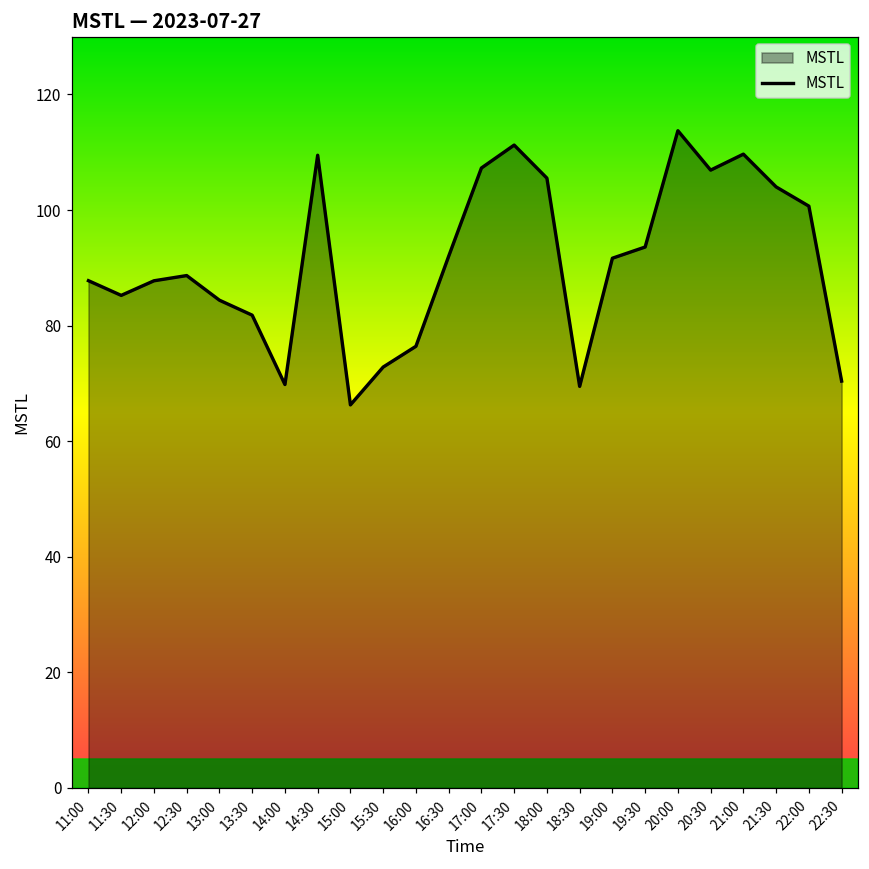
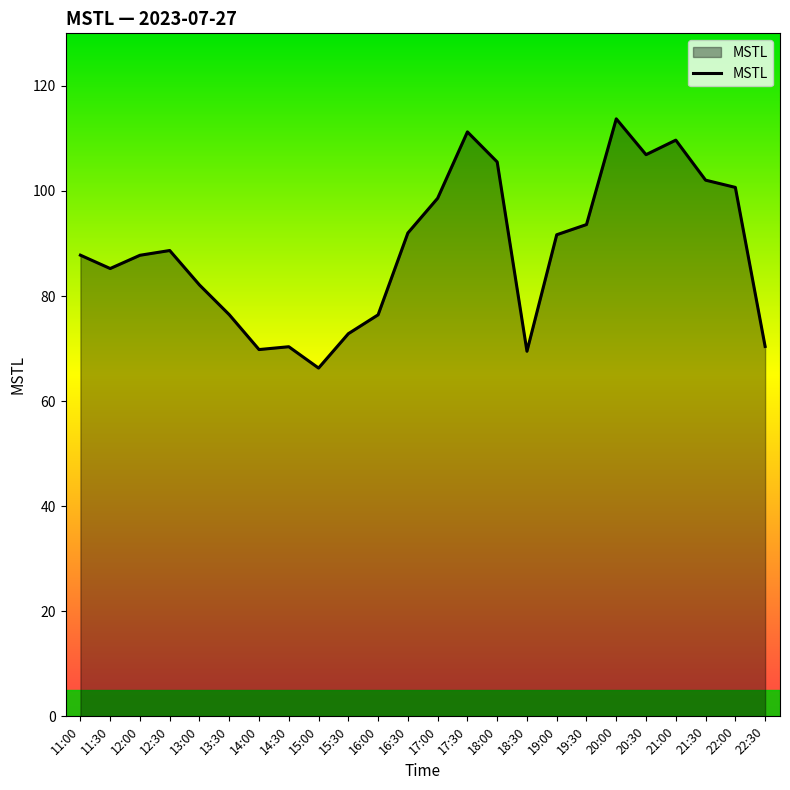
13:00: 84 -> 82
13:30: 82 -> 76
14:30: 109 -> 70
17:00: 107 -> 99
21:30: 104 -> 102
